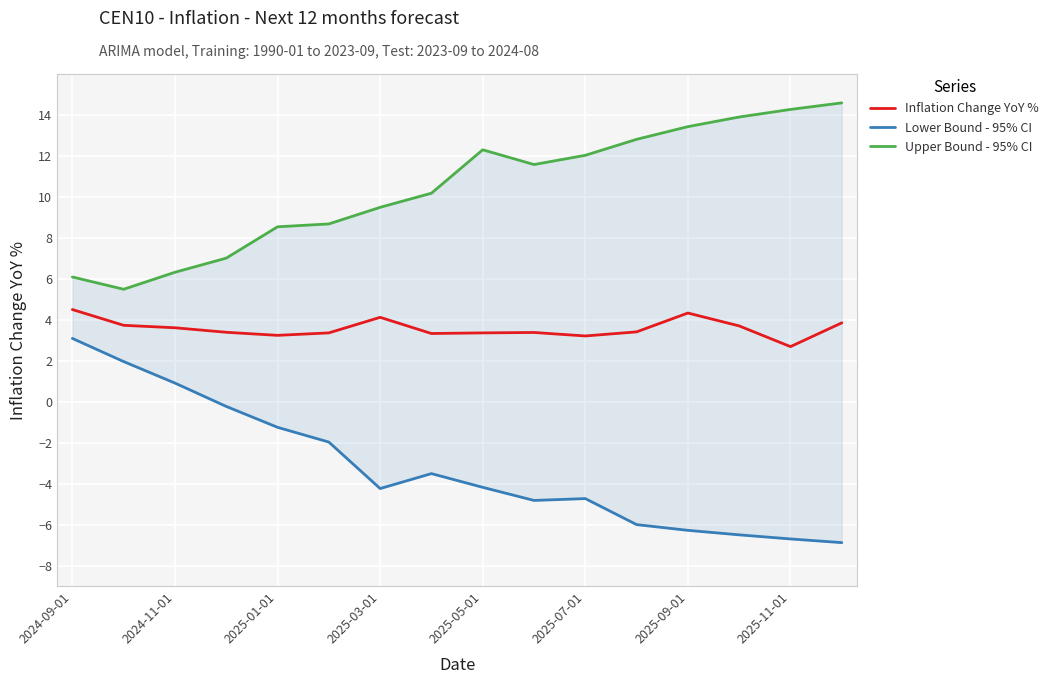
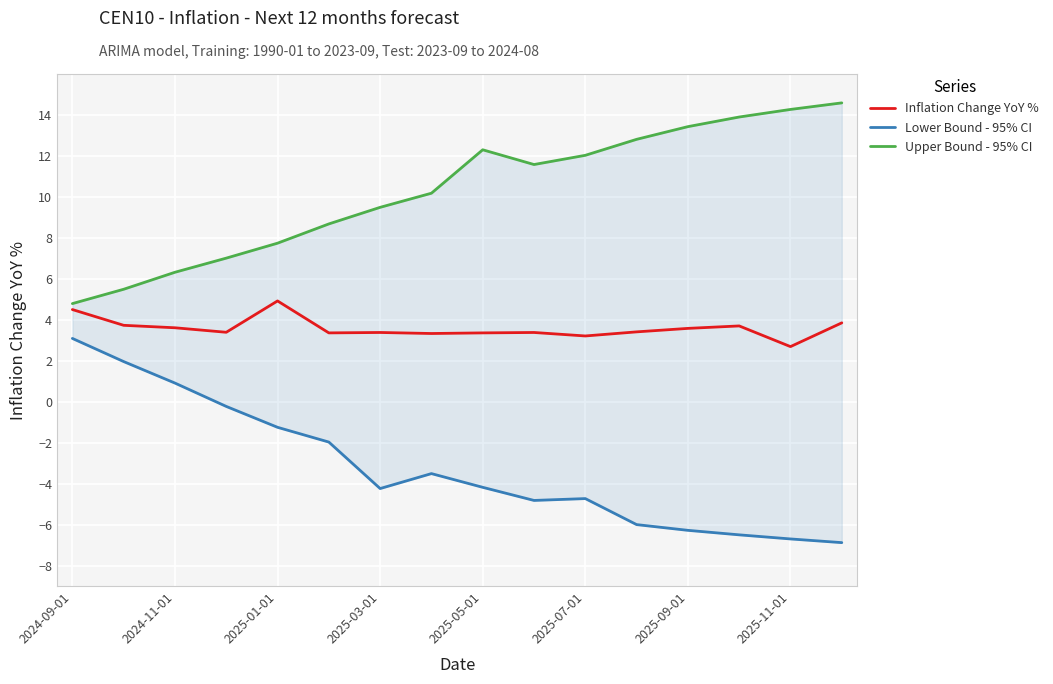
Upper Bound - 95% CI, 2024-09-01: 6.1 -> 4.8
Inflation Change YoY %, 2025-01-01: 3.2 -> 4.9
Upper Bound - 95% CI, 2025-01-01: 8.5 -> 7.7
Inflation Change YoY %, 2025-03-01: 4.1 -> 3.4
Inflation Change YoY %, 2025-09-01: 4.3 -> 3.6
